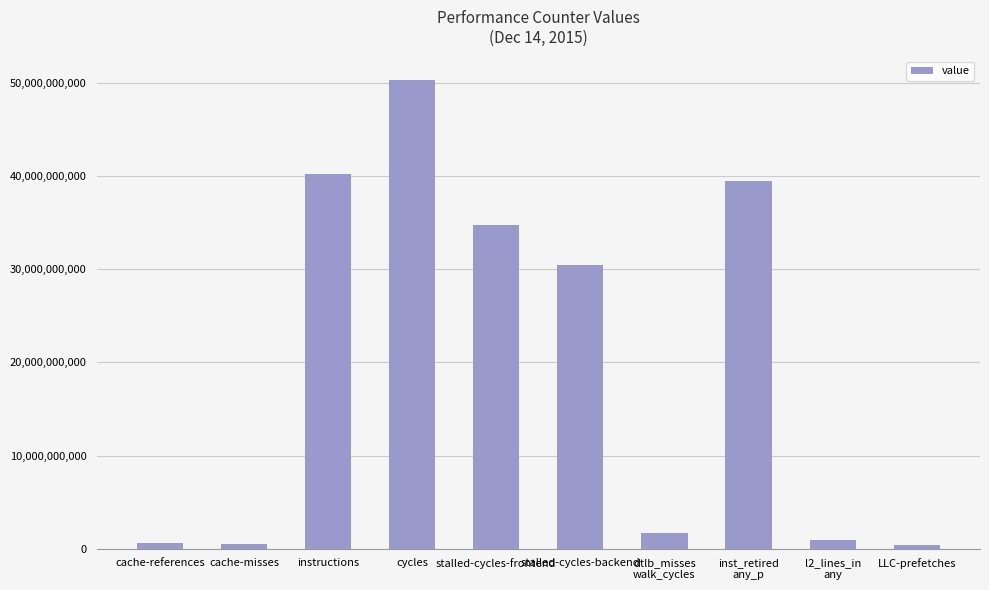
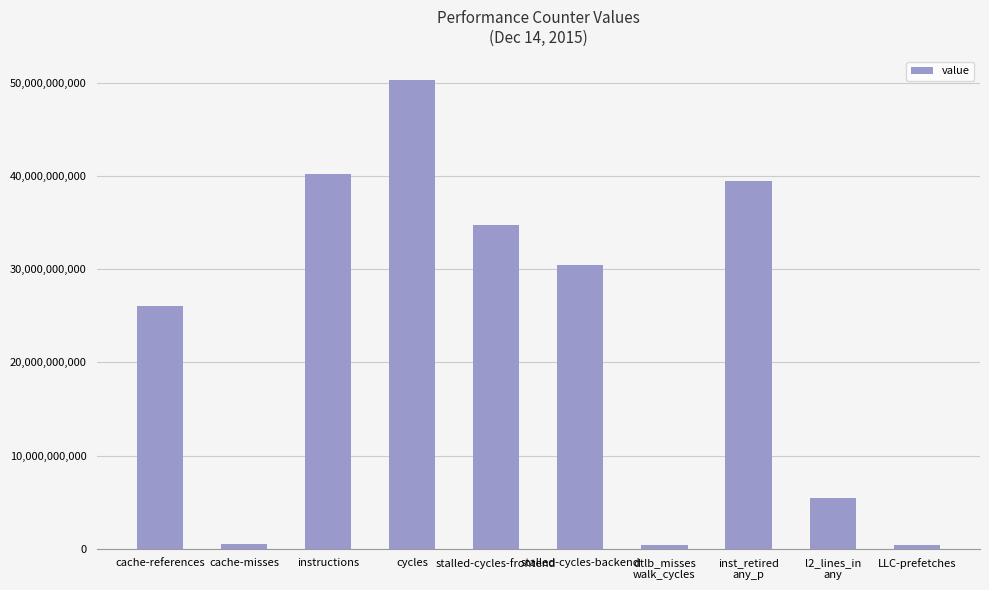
cache-references: 1,000,000,000 -> 26,000,000,000
dtlb_misses walk_cycles: 2,000,000,000 -> 0
l2_lines_in any: 1,000,000,000 -> 5,000,000,000
